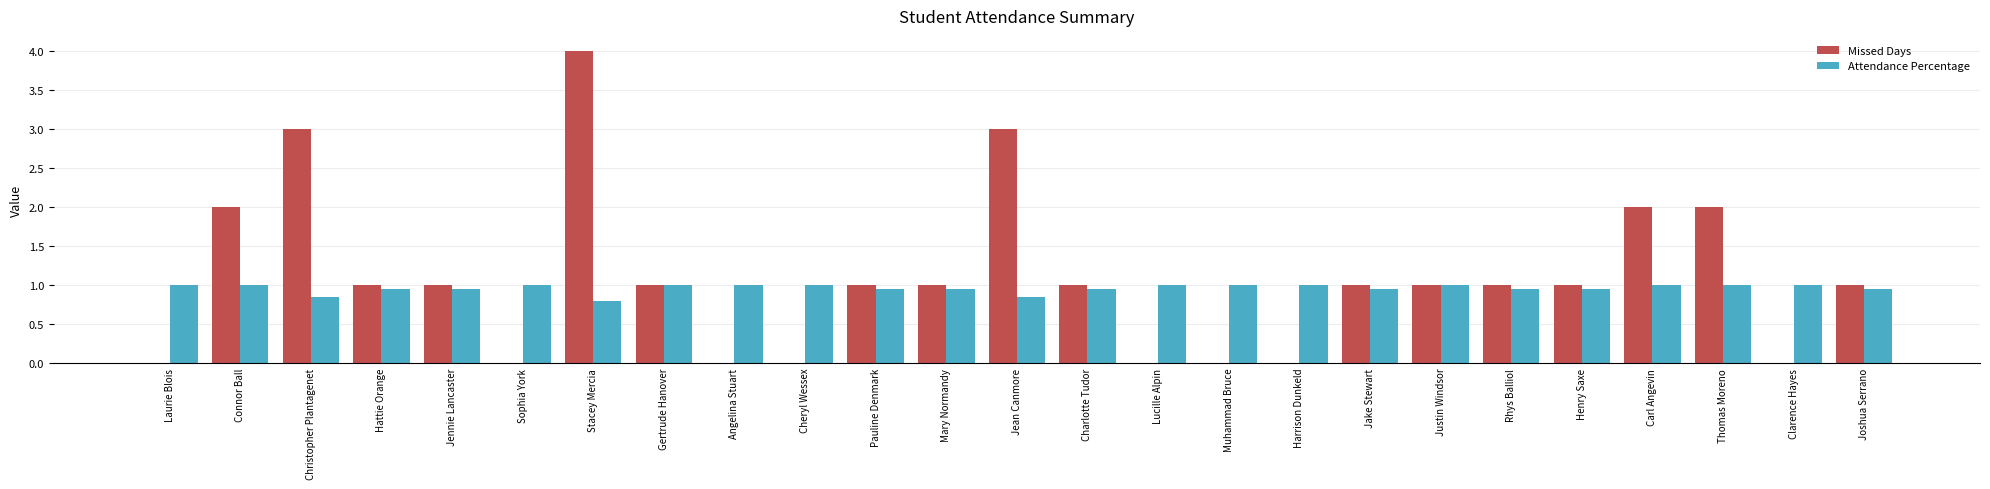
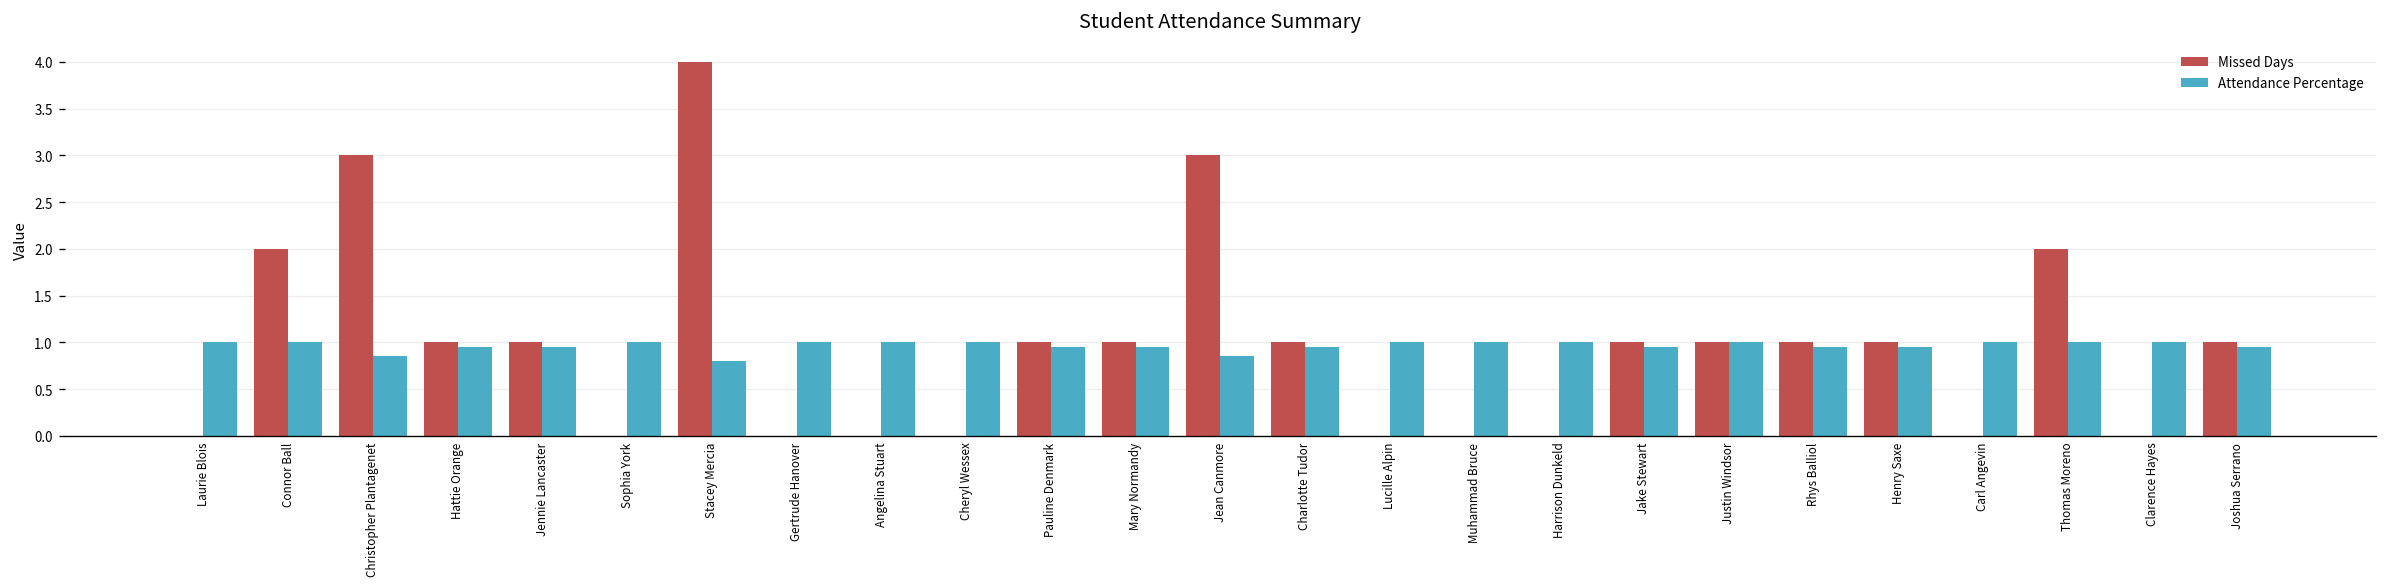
Missed Days, Gertrude Hanover: 1 -> 0
Missed Days, Carl Angevin: 2 -> 0
